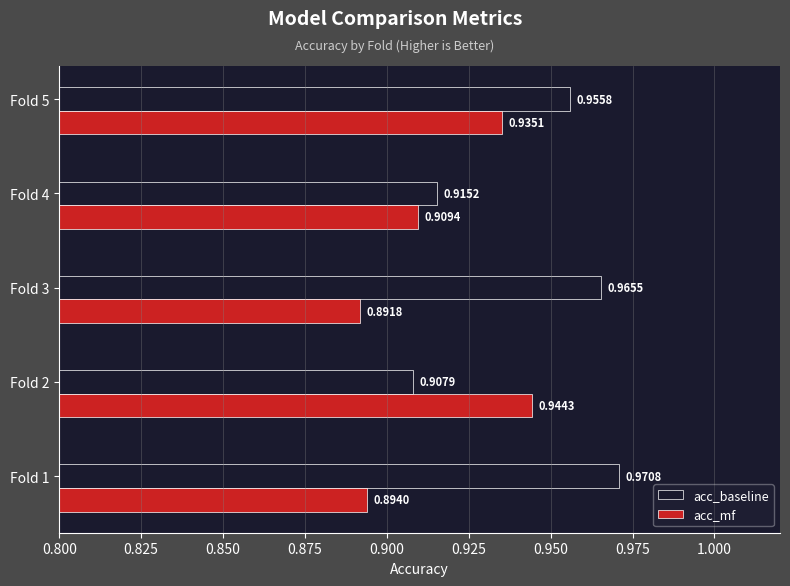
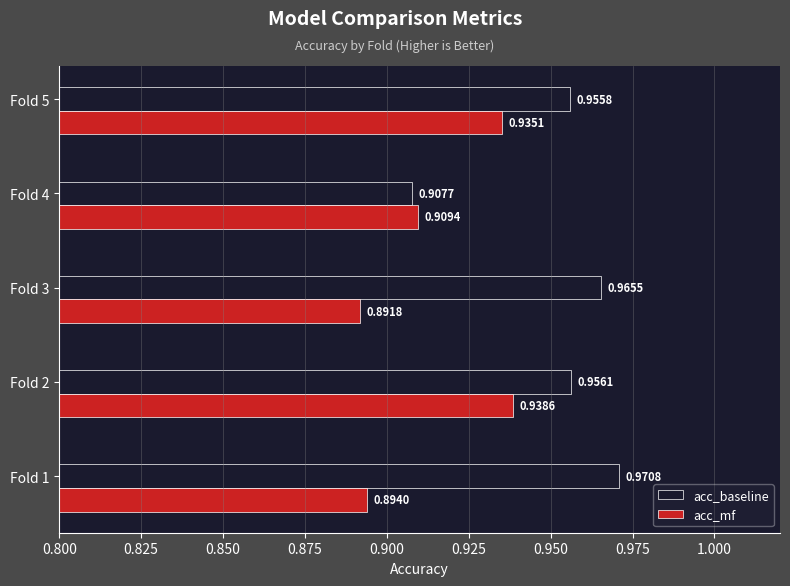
acc_baseline, Fold 4: 0.9152 -> 0.9077
acc_baseline, Fold 2: 0.9079 -> 0.9561
acc_mf, Fold 2: 0.9443 -> 0.9386
